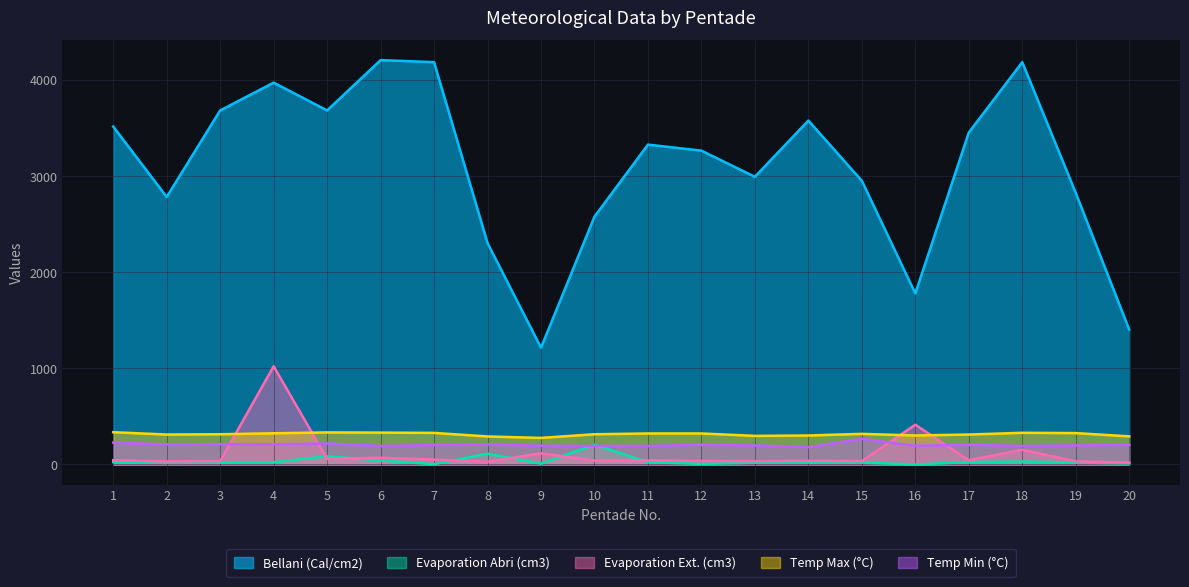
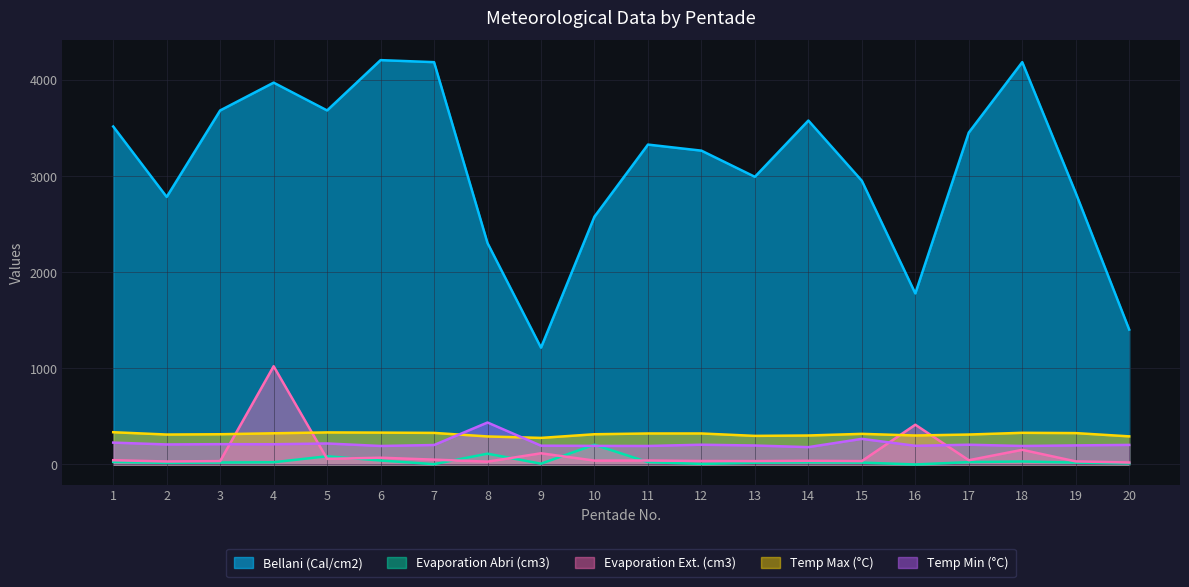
Temp Min (°C), 8: 200 -> 400
